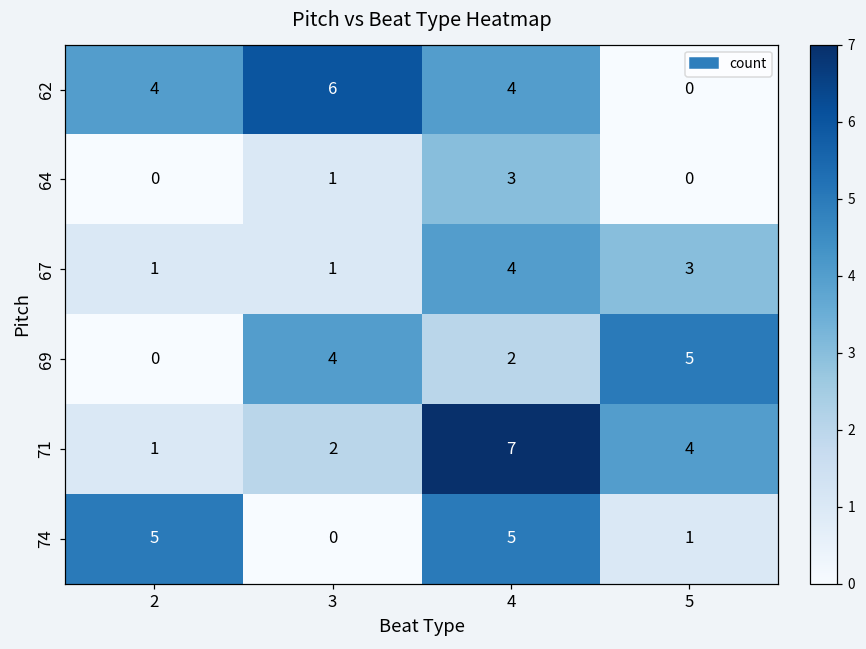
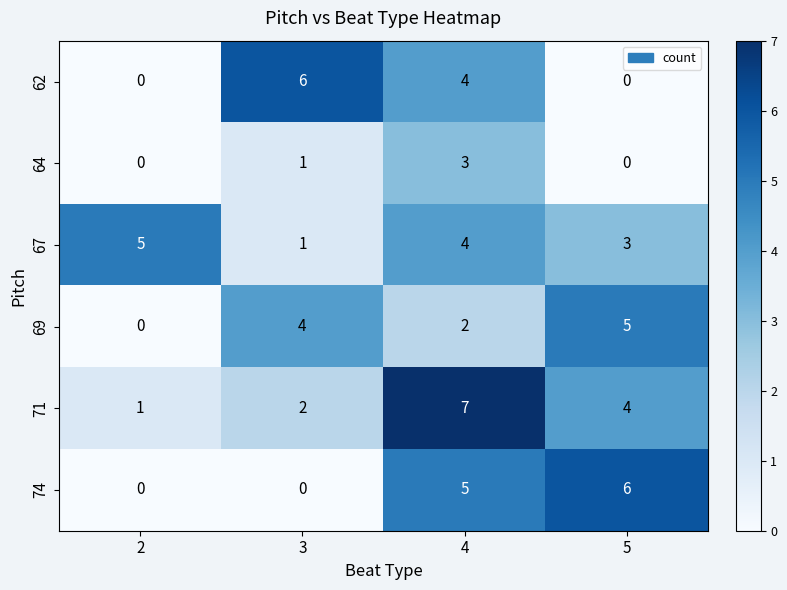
62, 2: 4 -> 0
67, 2: 1 -> 5
74, 2: 5 -> 0
74, 5: 1 -> 6
